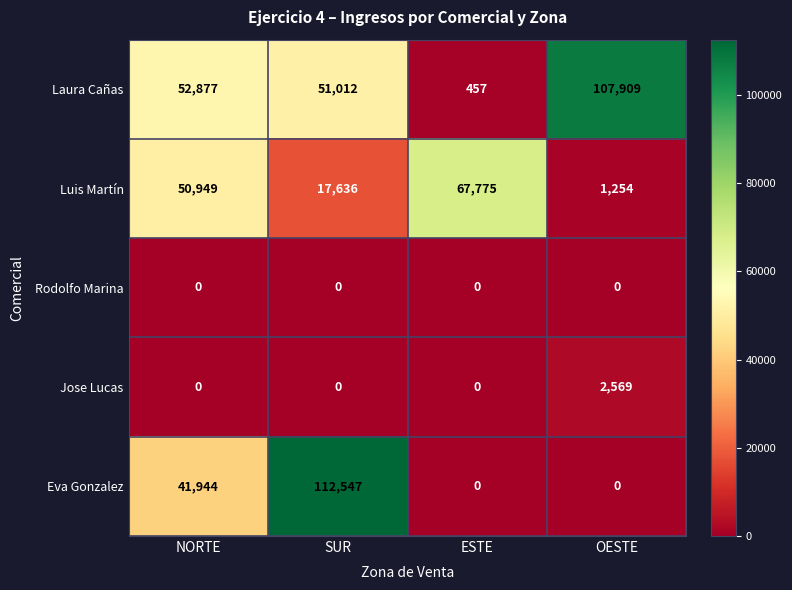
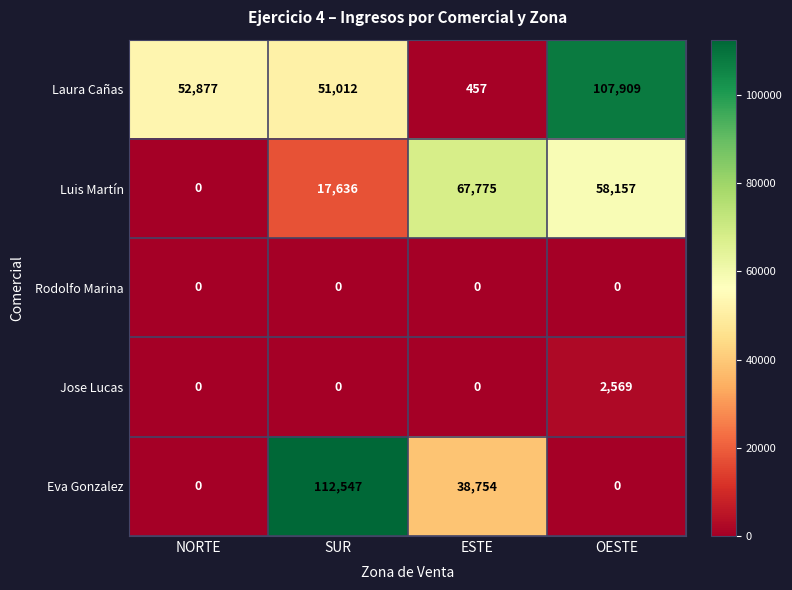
Luis Martín, NORTE: 50,949 -> 0
Luis Martín, OESTE: 1,254 -> 58,157
Eva Gonzalez, NORTE: 41,944 -> 0
Eva Gonzalez, ESTE: 0 -> 38,754
